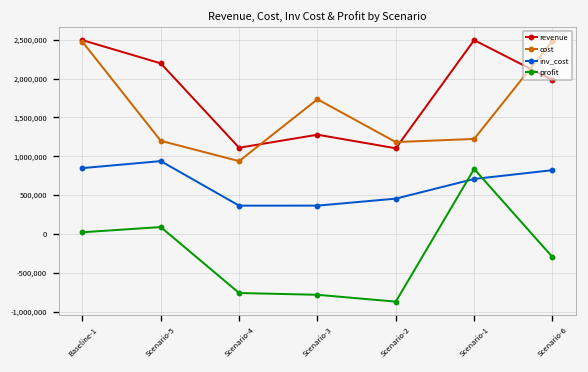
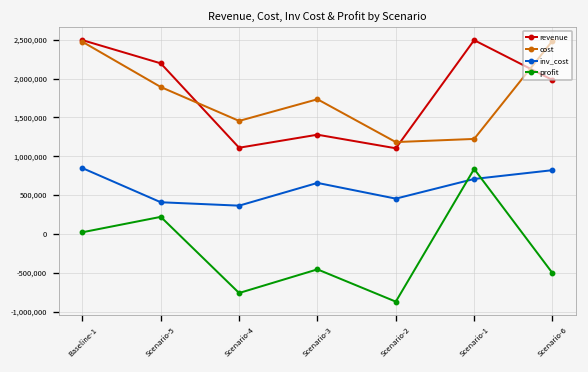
cost, Scenario-5: 1,200,000 -> 1,900,000
inv_cost, Scenario-5: 900,000 -> 400,000
profit, Scenario-5: 100,000 -> 200,000
cost, Scenario-4: 900,000 -> 1,500,000
inv_cost, Scenario-3: 400,000 -> 700,000
profit, Scenario-3: -800,000 -> -500,000
profit, Scenario-6: -300,000 -> -500,000
